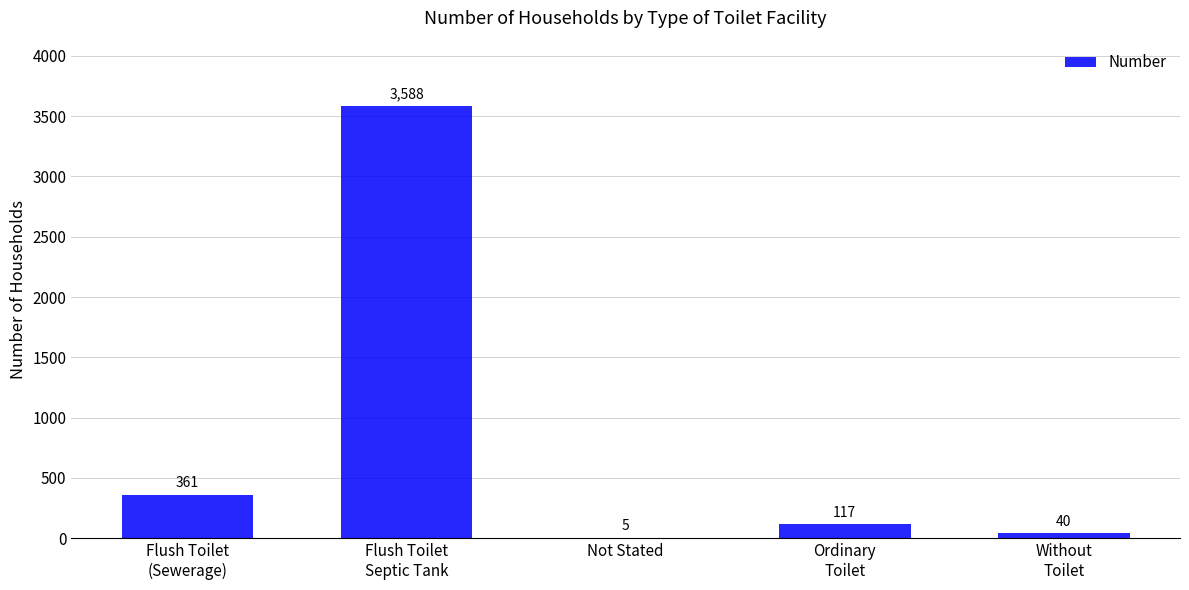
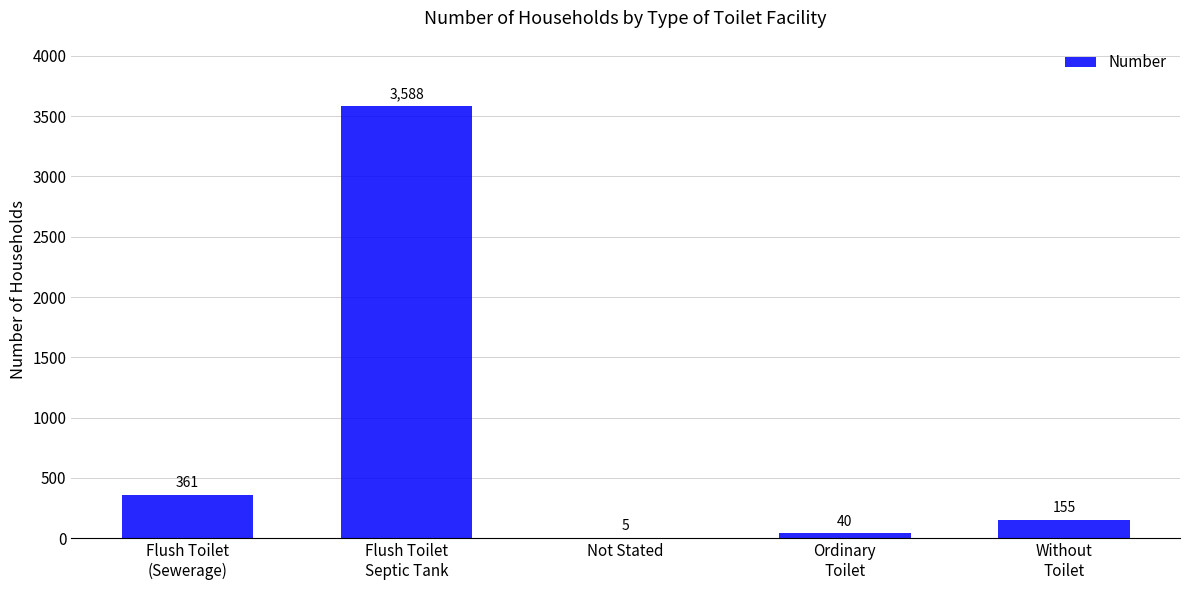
Ordinary Toilet: 117 -> 40
Without Toilet: 40 -> 155
